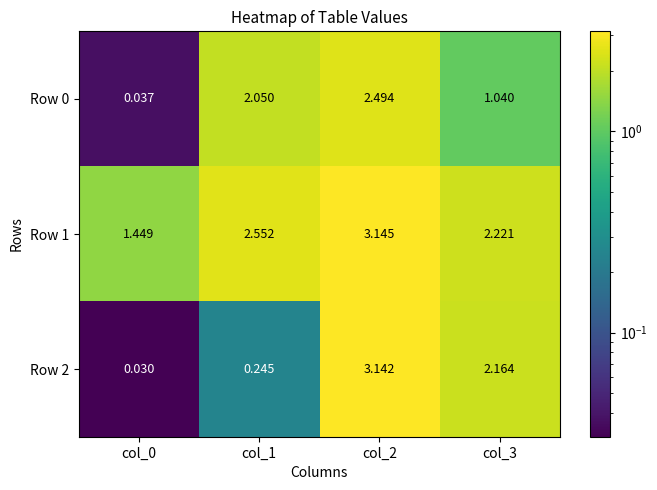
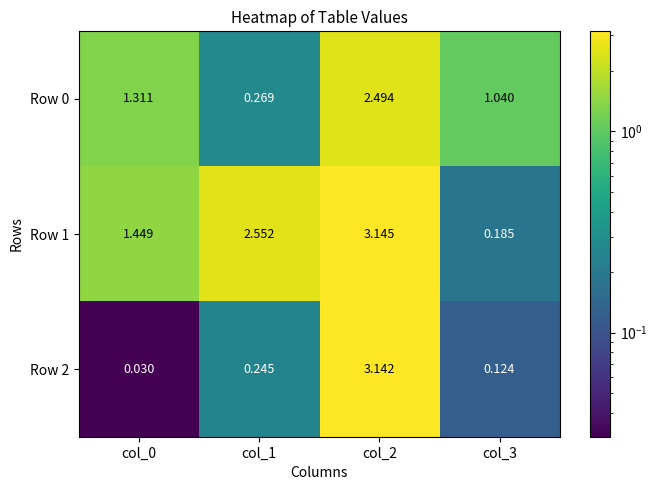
Row 0, col_0: 0.037 -> 1.311
Row 0, col_1: 2.050 -> 0.269
Row 1, col_3: 2.221 -> 0.185
Row 2, col_3: 2.164 -> 0.124
